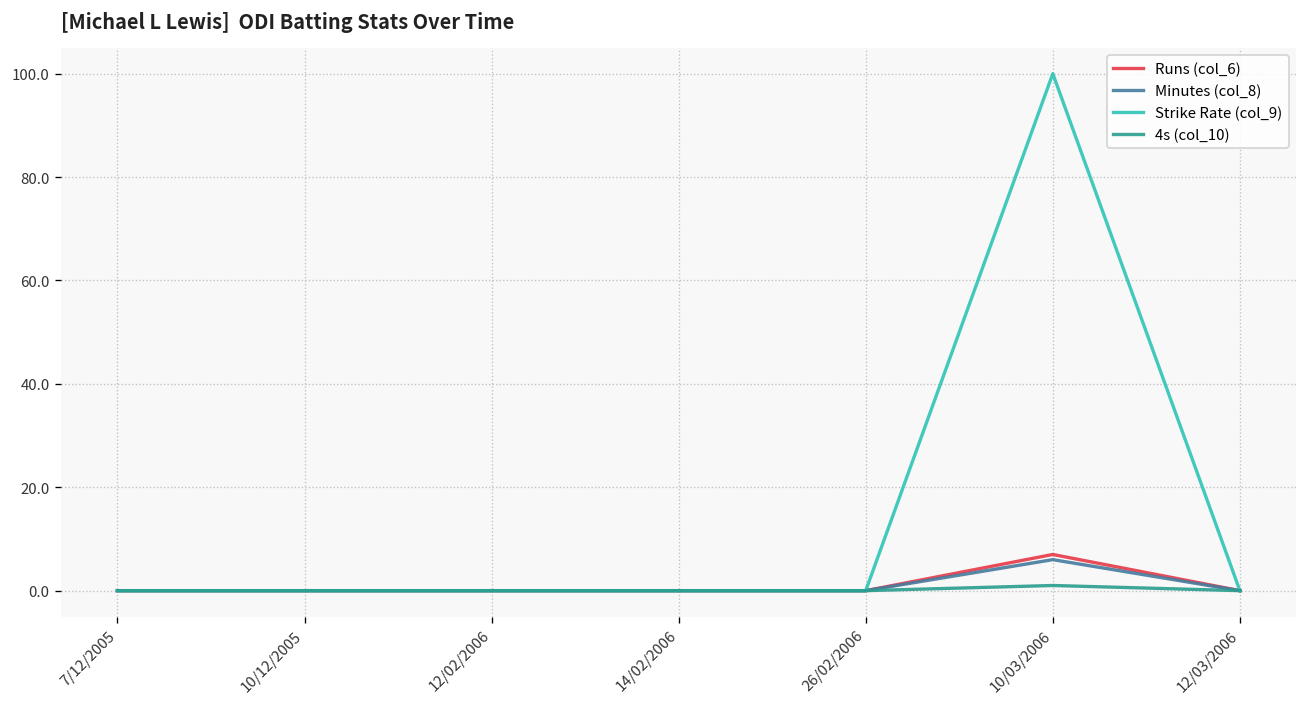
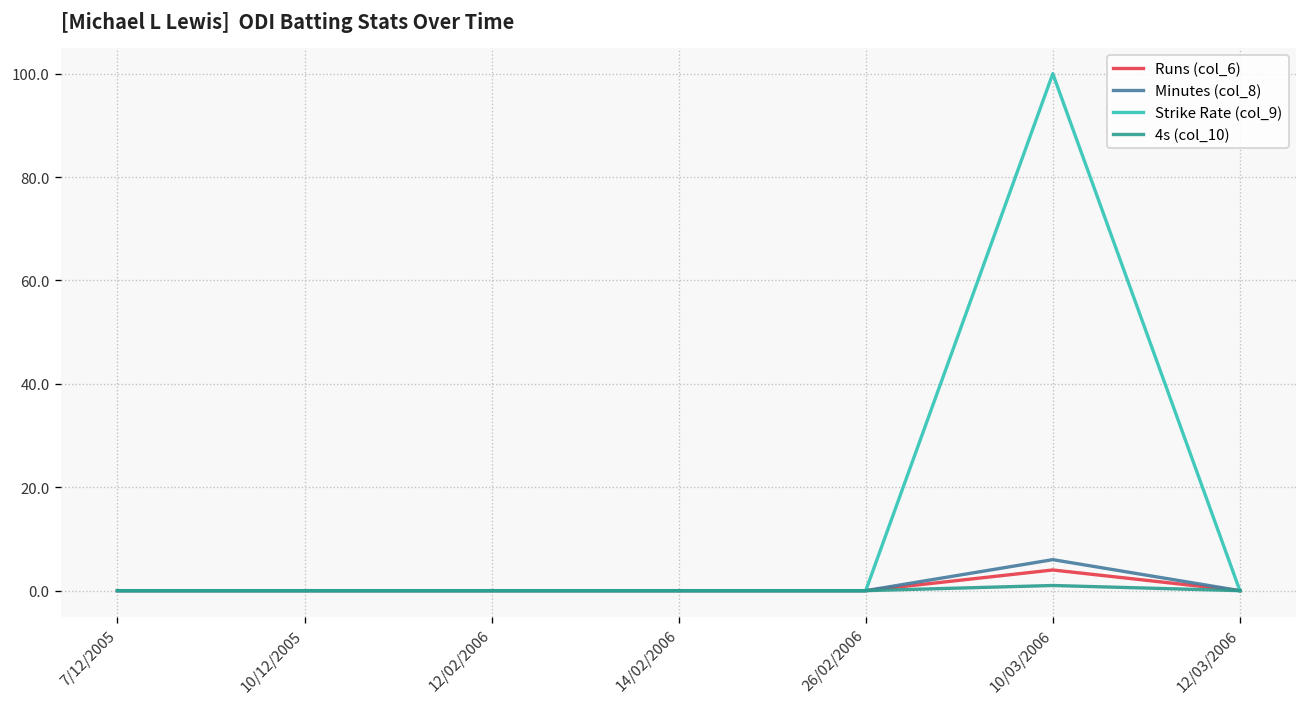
Runs (col_6), 10/03/2006: 7 -> 4
